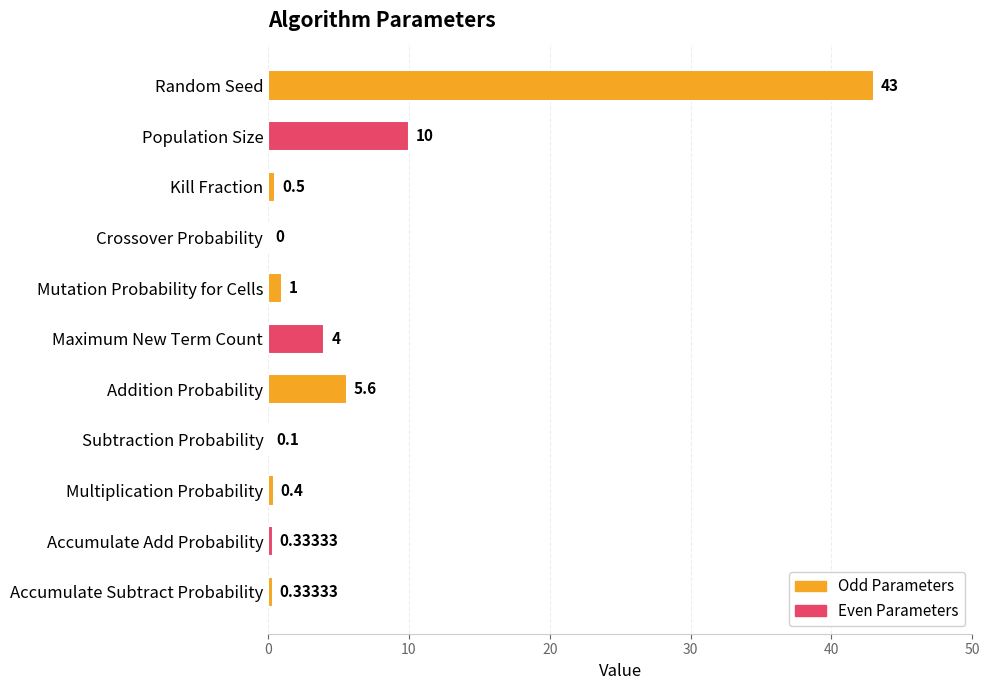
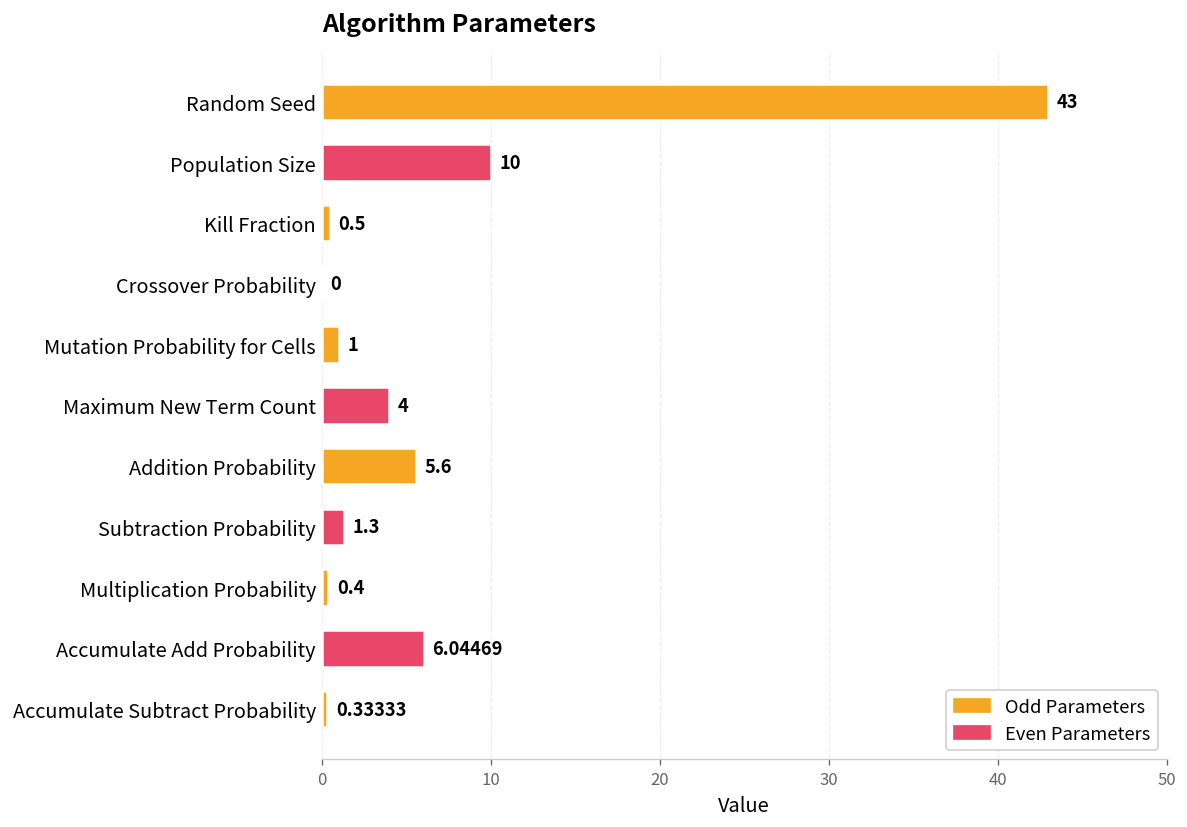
Subtraction Probability: 0.1 -> 1.3
Accumulate Add Probability: 0.33333 -> 6.04469
